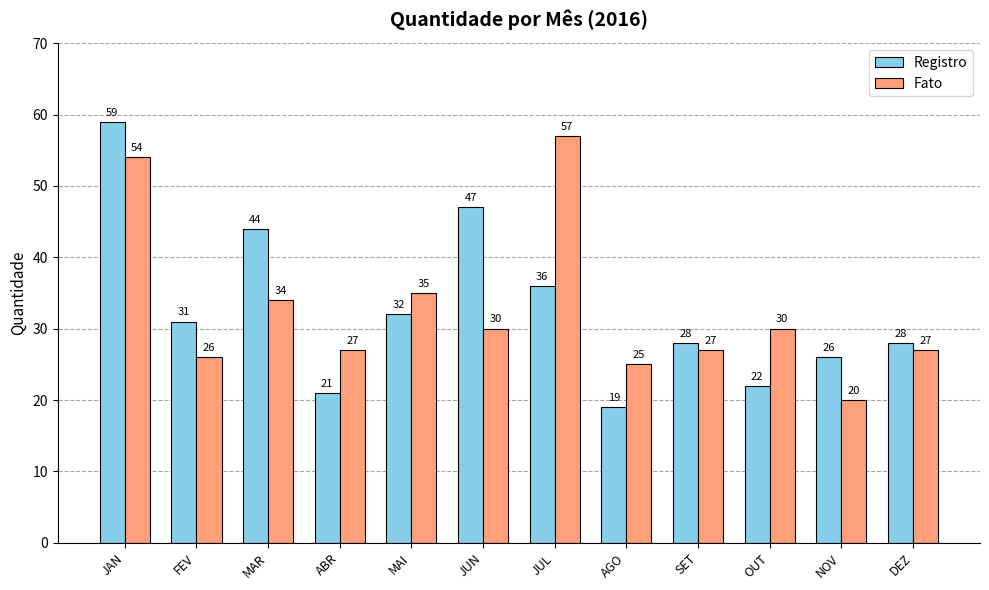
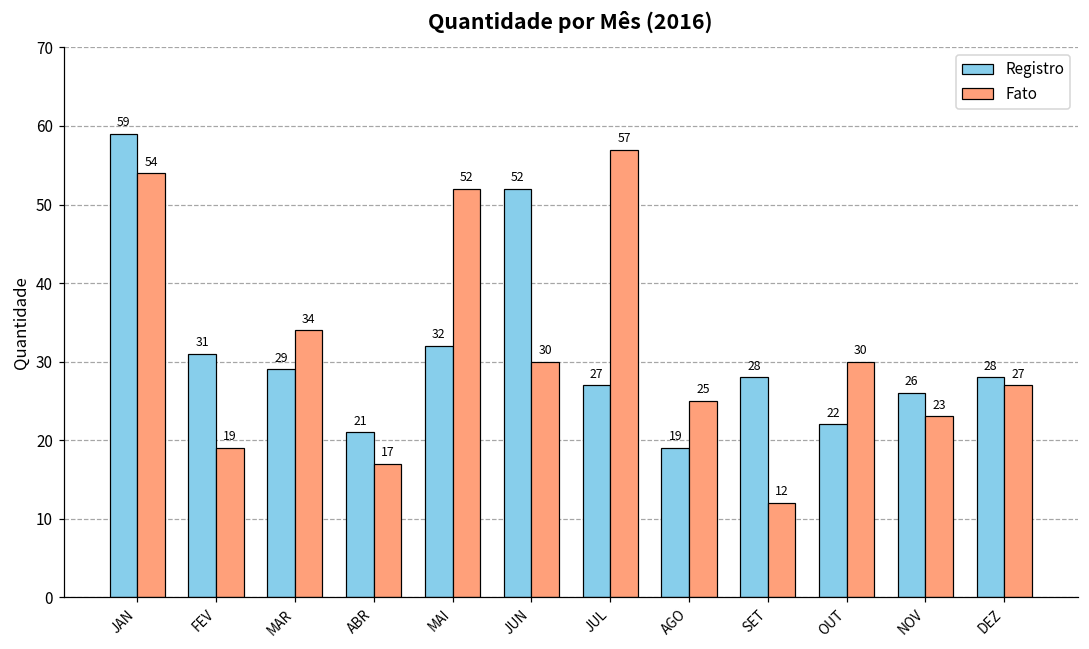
Fato, FEV: 26 -> 19
Registro, MAR: 44 -> 29
Fato, ABR: 27 -> 17
Fato, MAI: 35 -> 52
Registro, JUN: 47 -> 52
Registro, JUL: 36 -> 27
Fato, SET: 27 -> 12
Fato, NOV: 20 -> 23
